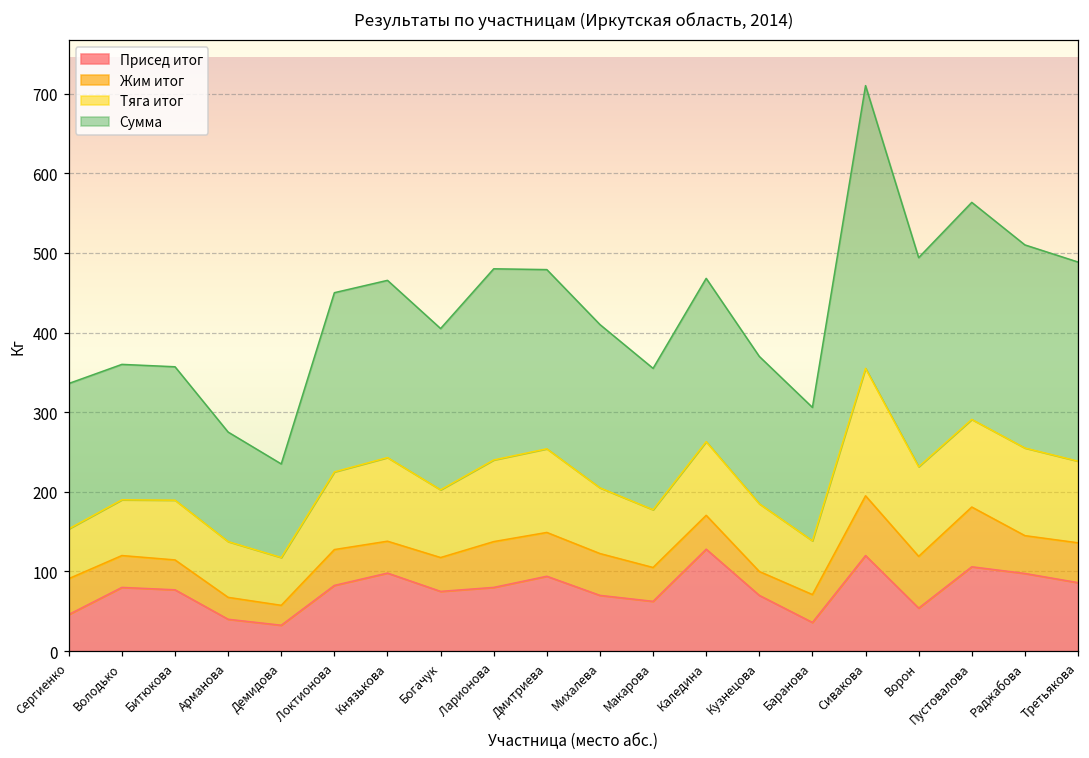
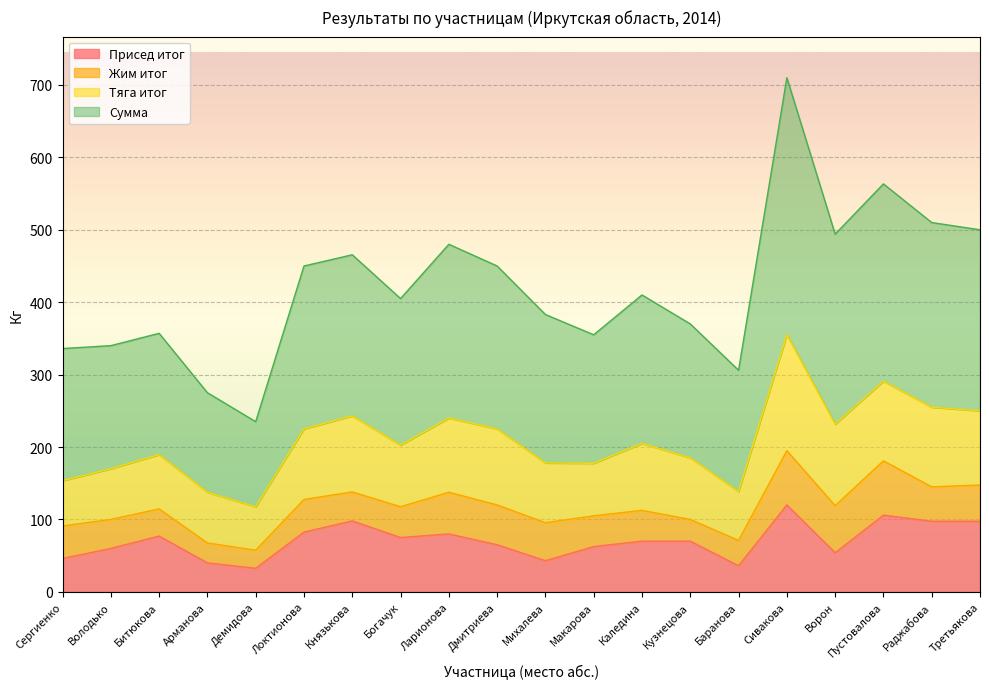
Присед итог, Володько: 80 -> 60
Присед итог, Дмитриева: 90 -> 70
Присед итог, Михалева: 70 -> 40
Присед итог, Каледина: 130 -> 70
Присед итог, Третьякова: 90 -> 100
